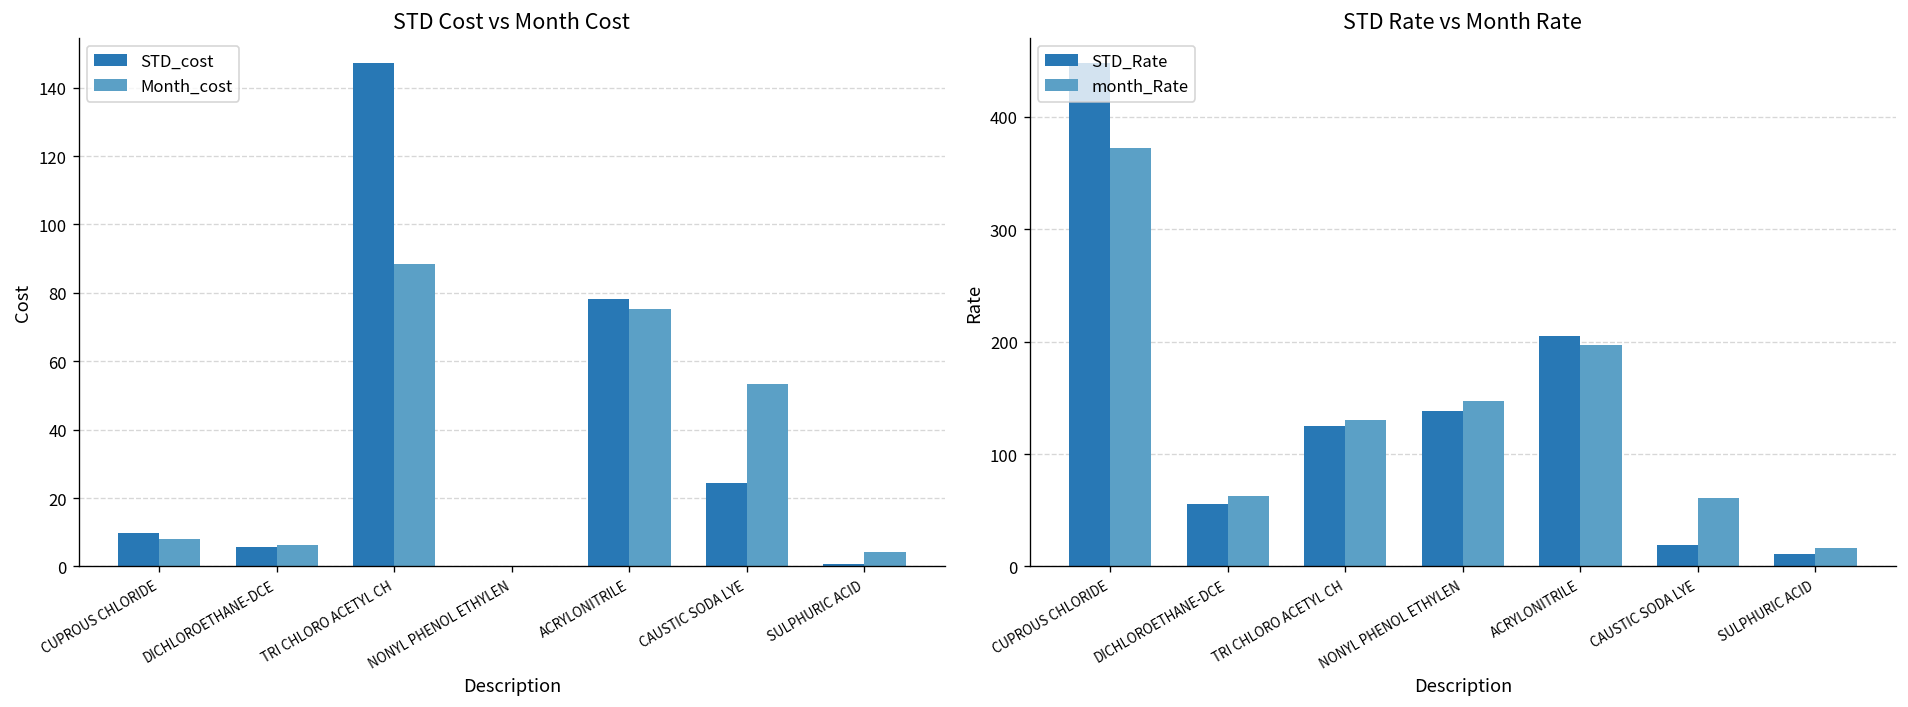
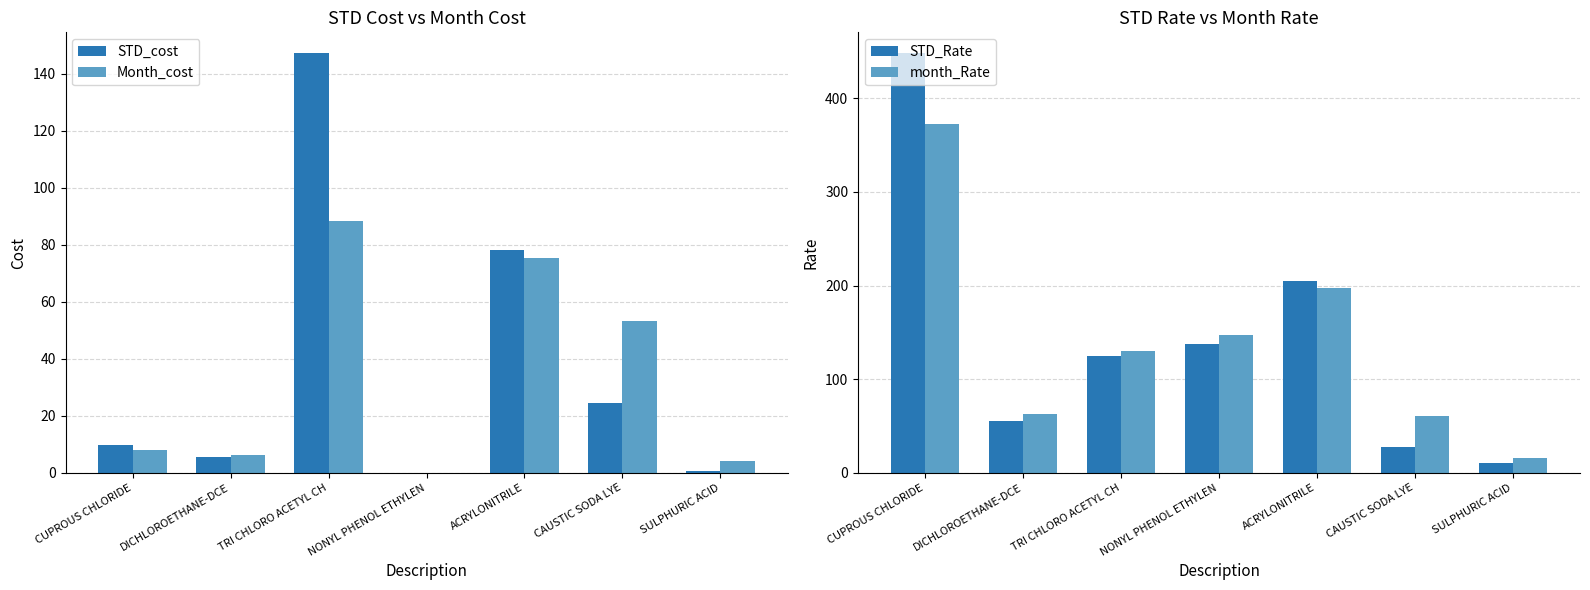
STD Rate vs Month Rate, STD_Rate, CAUSTIC SODA LYE: 20 -> 30
